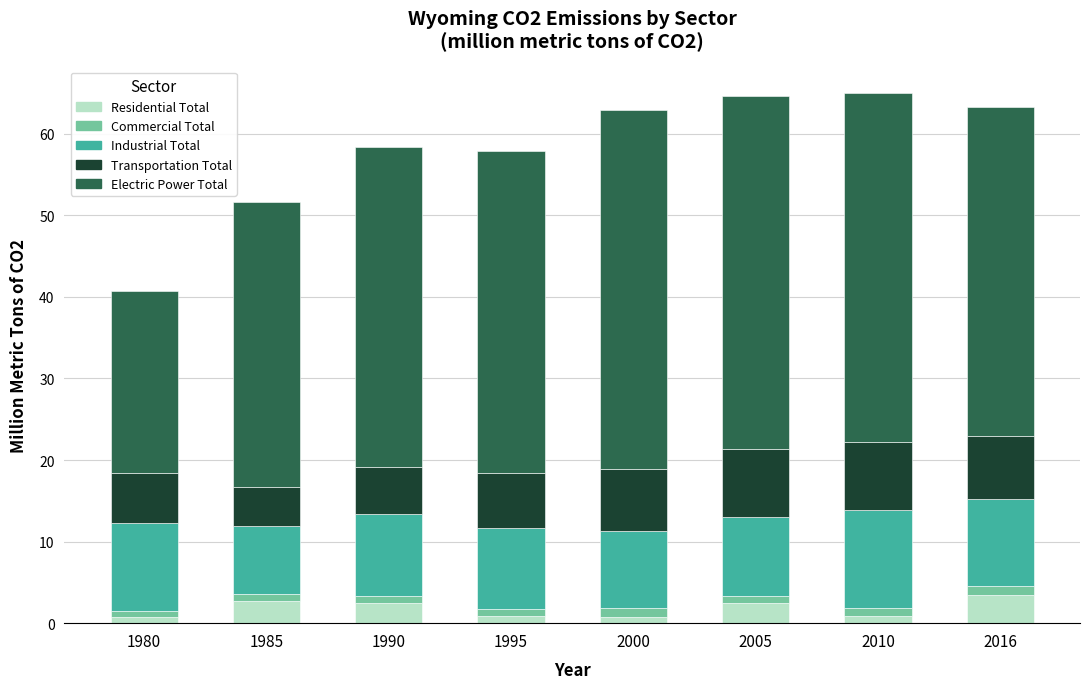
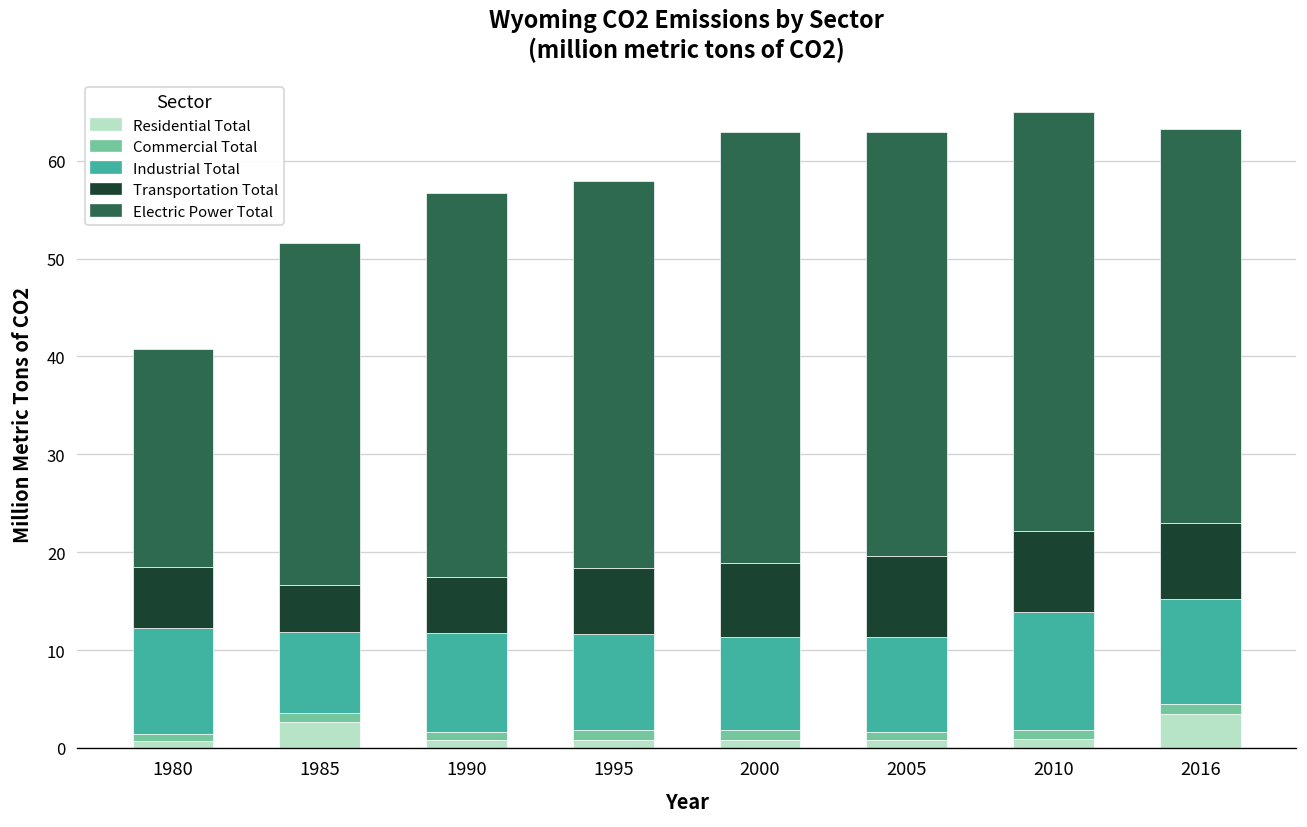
Residential Total, 1990: 2 -> 1
Residential Total, 2005: 2 -> 1
